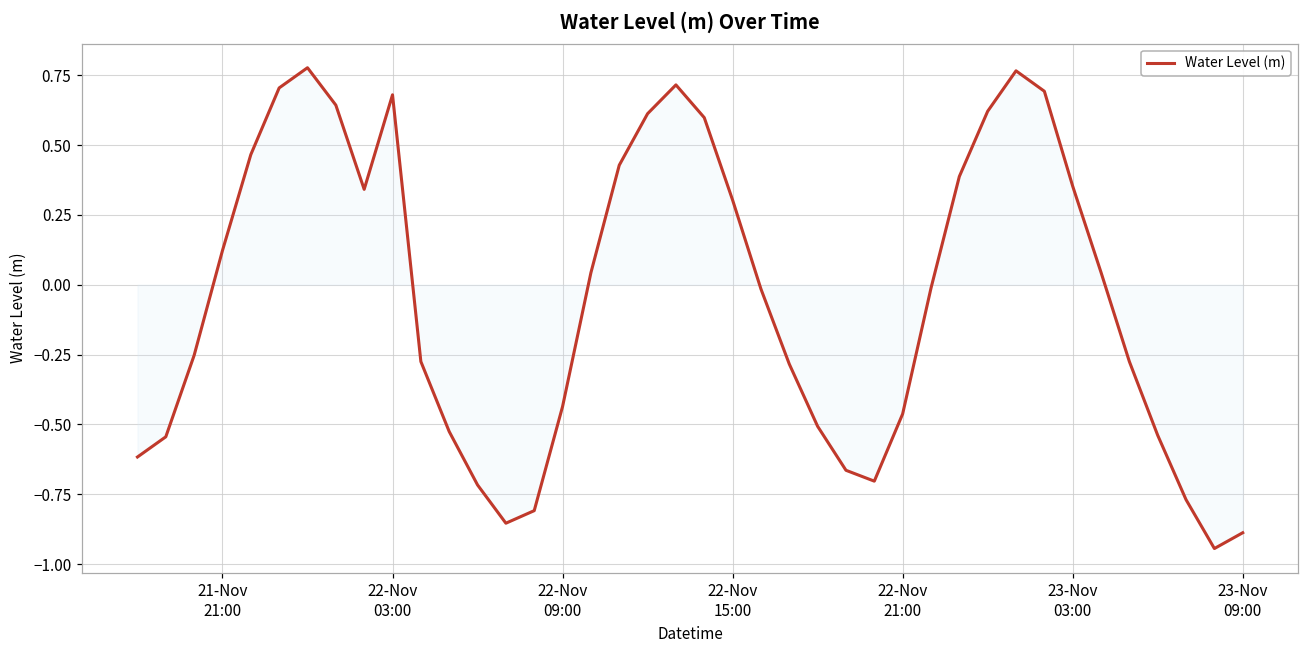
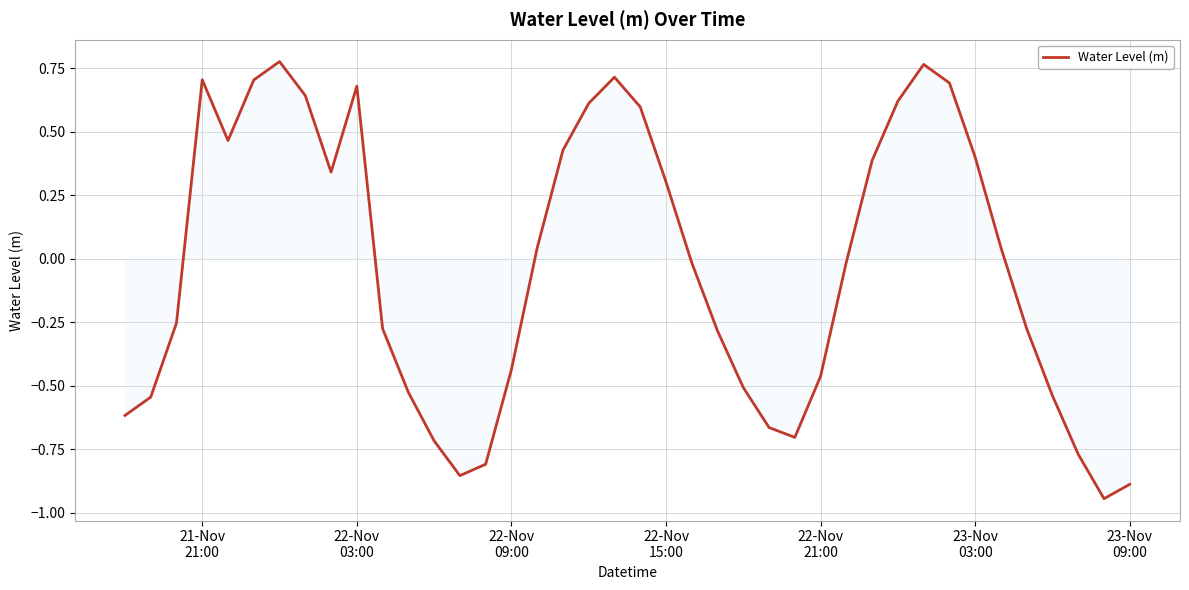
Water Level (m), 21-Nov 21:00: 0.12 -> 0.71
Water Level (m), 23-Nov 03:00: 0.35 -> 0.40
